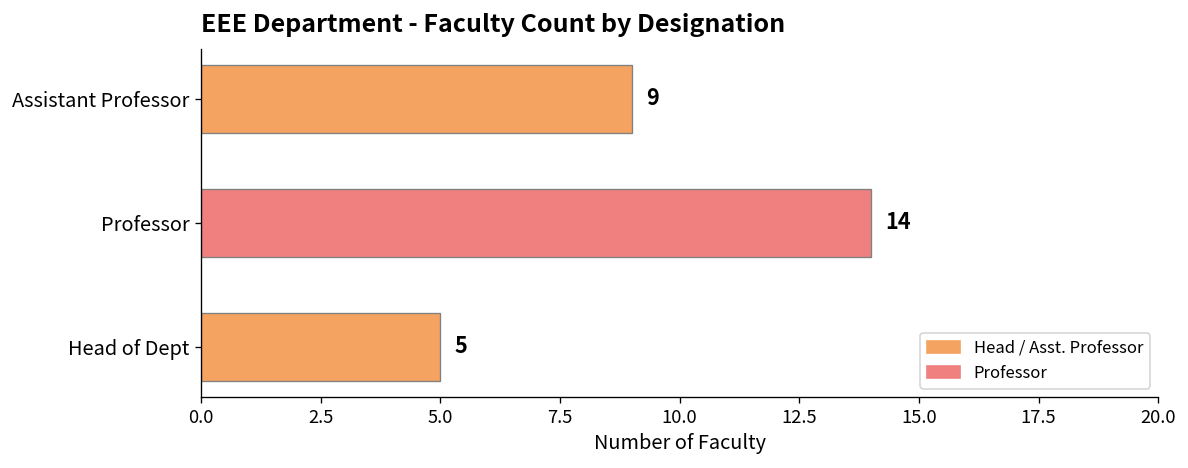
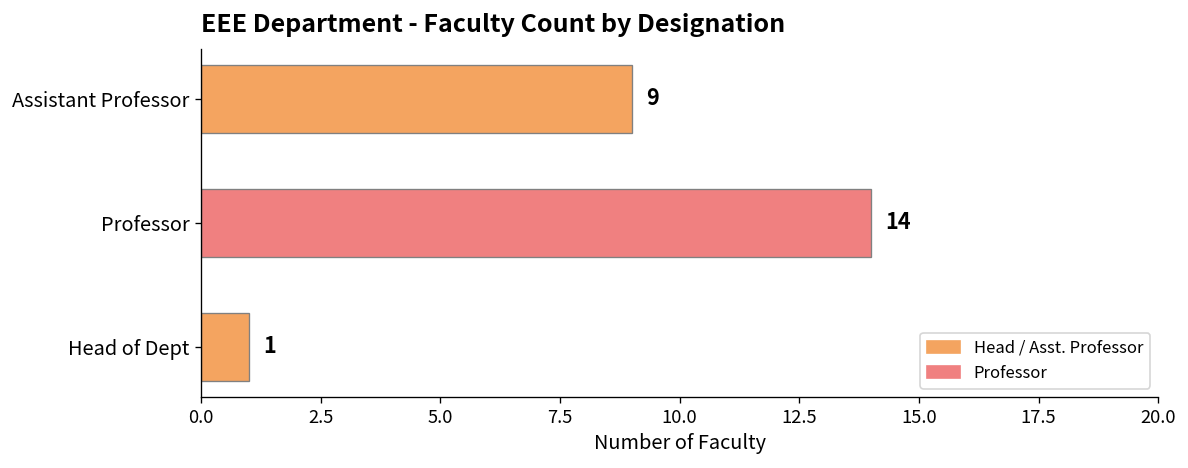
Head of Dept: 5 -> 1
